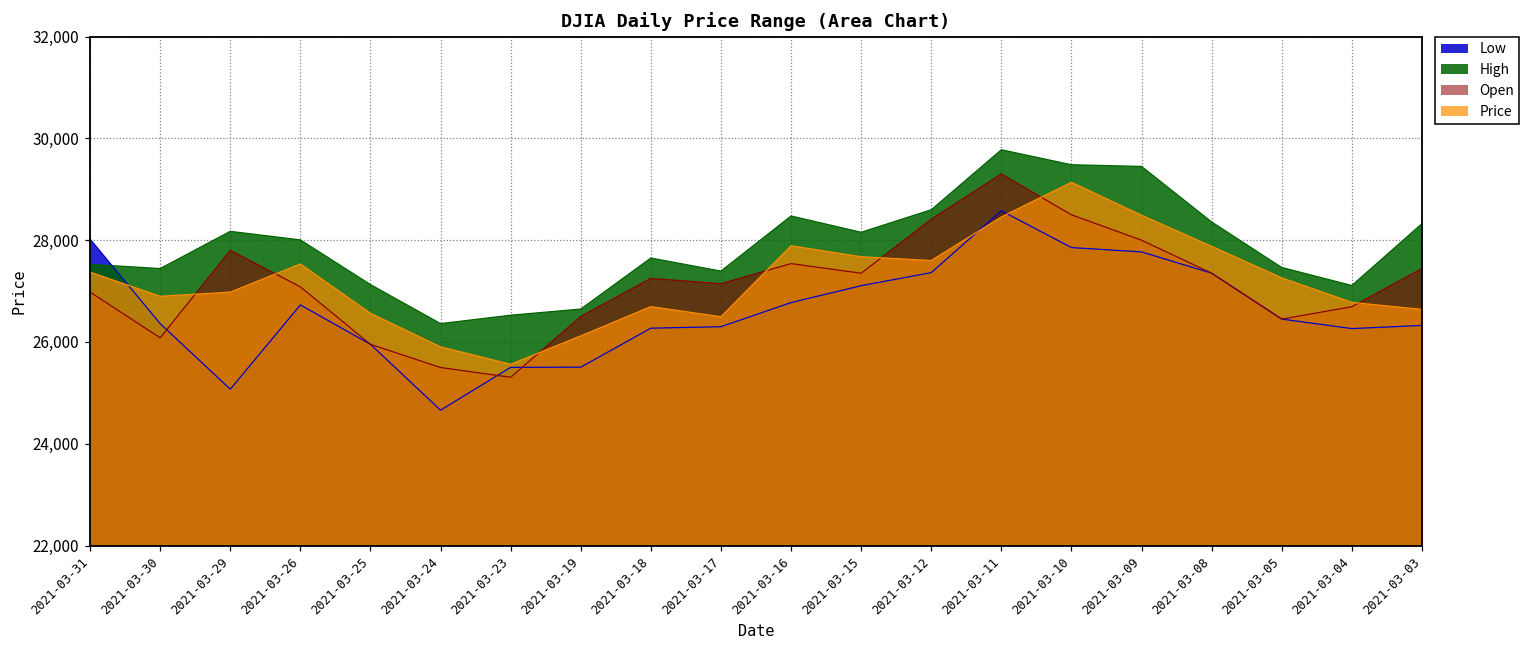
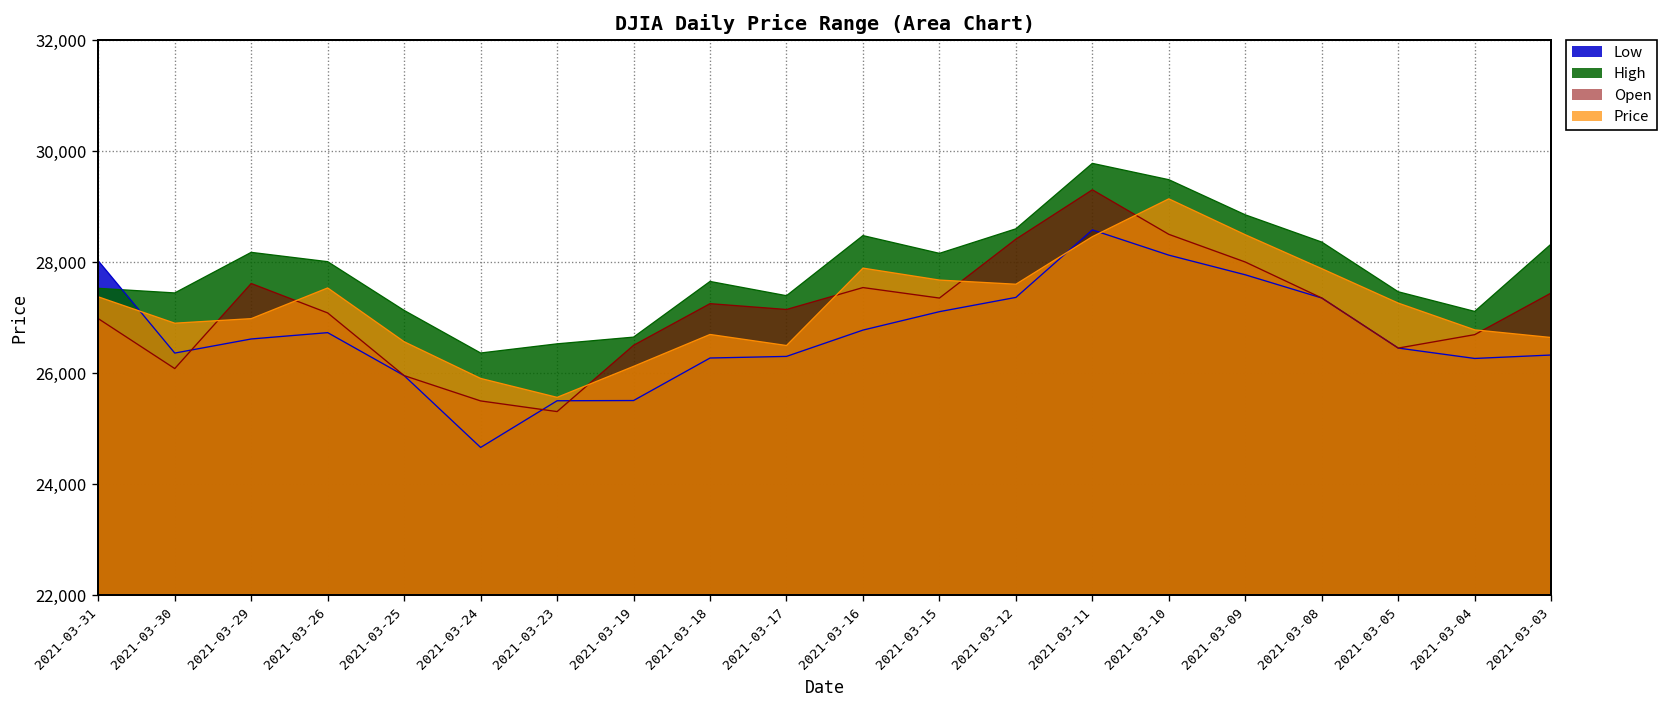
Low, 2021-03-29: 25,100 -> 26,600
Open, 2021-03-29: 27,800 -> 27,600
Low, 2021-03-10: 27,900 -> 28,100
High, 2021-03-09: 29,500 -> 28,900
